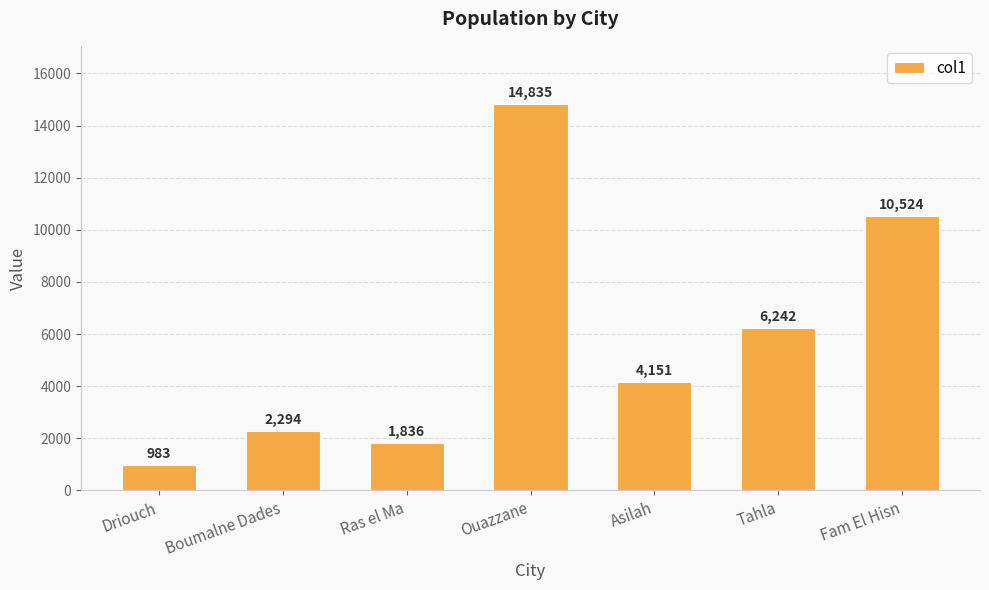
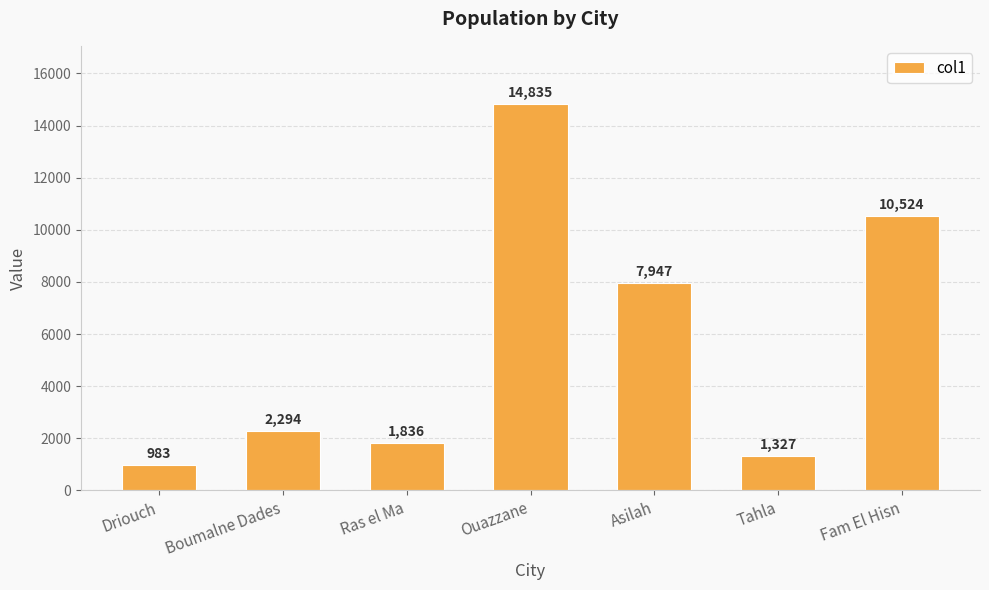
Asilah: 4,151 -> 7,947
Tahla: 6,242 -> 1,327
